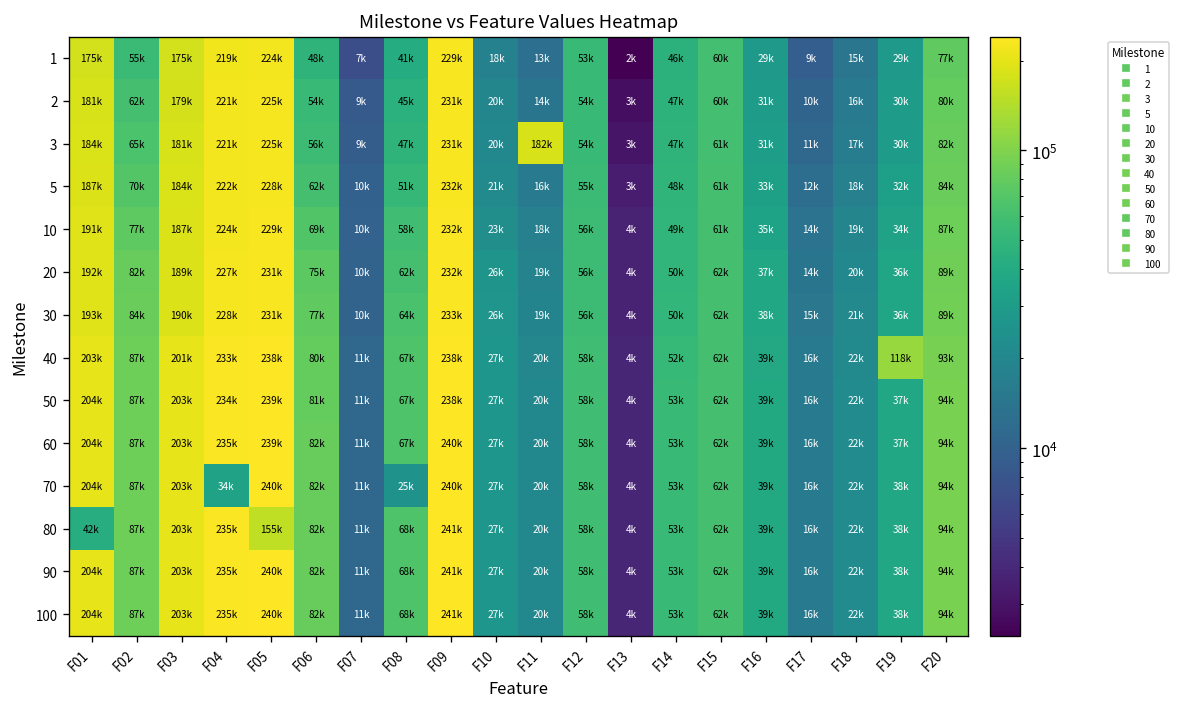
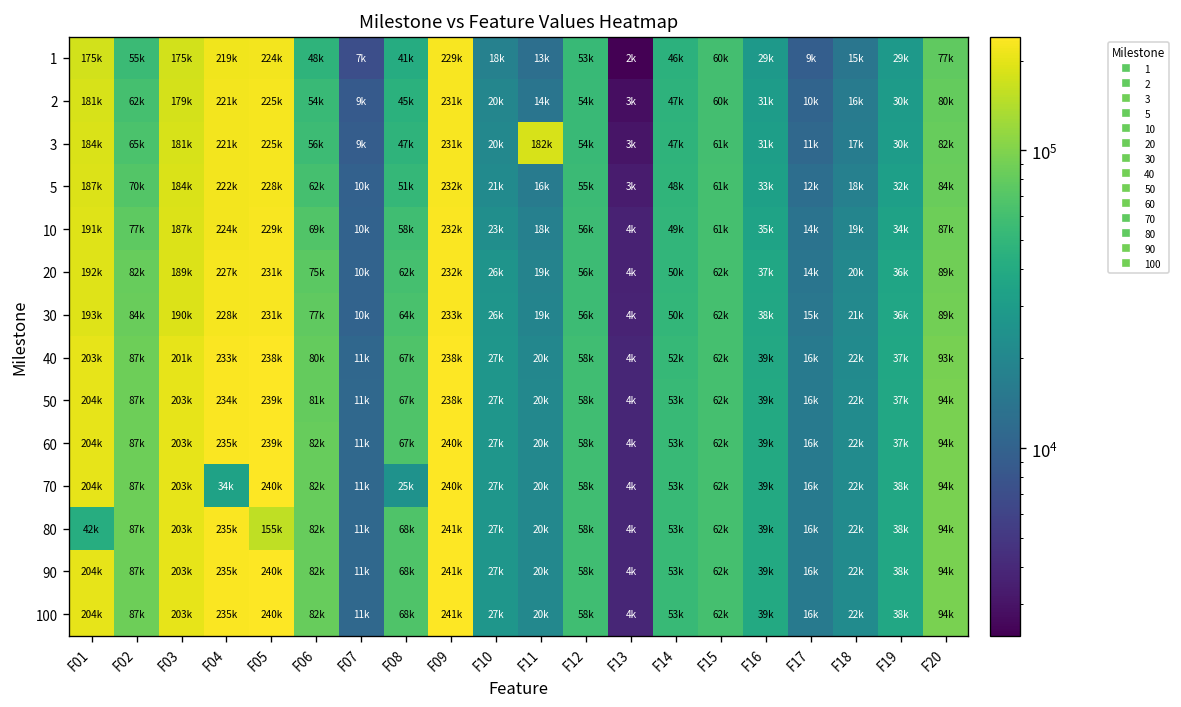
40, F19: 118k -> 37k
